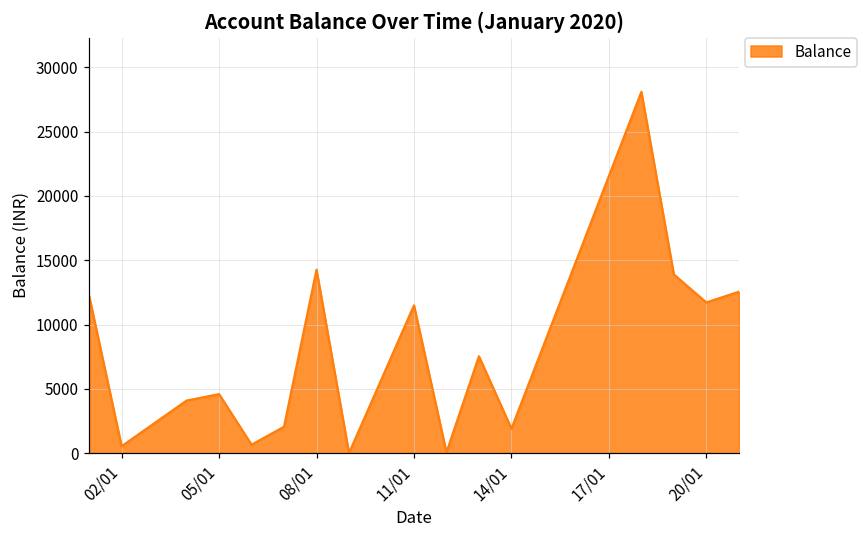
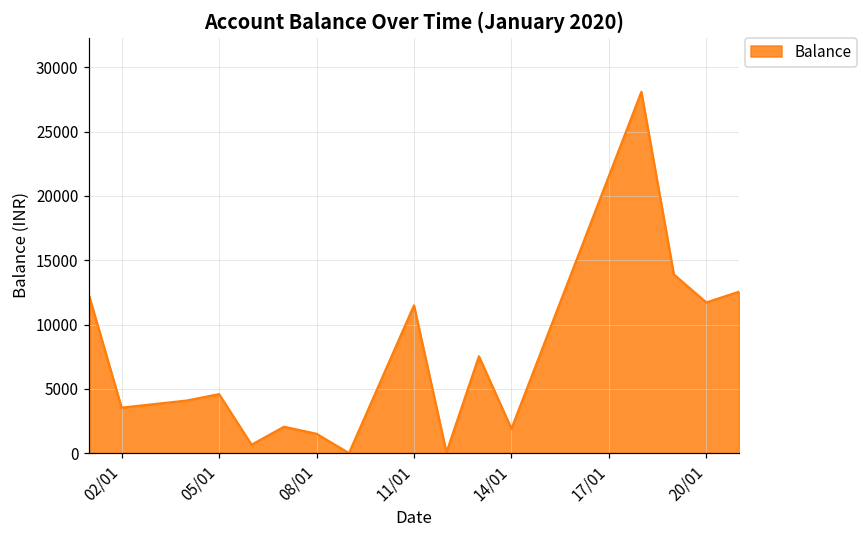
02/01: 500 -> 3500
08/01: 14300 -> 1500
